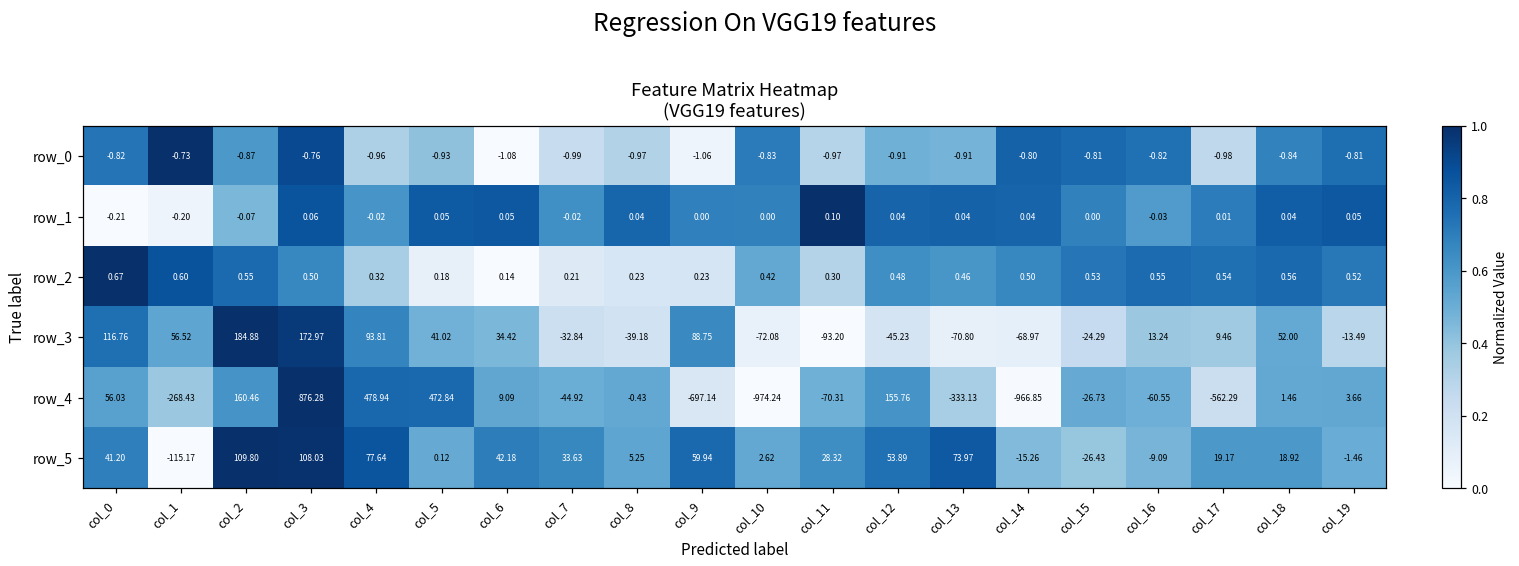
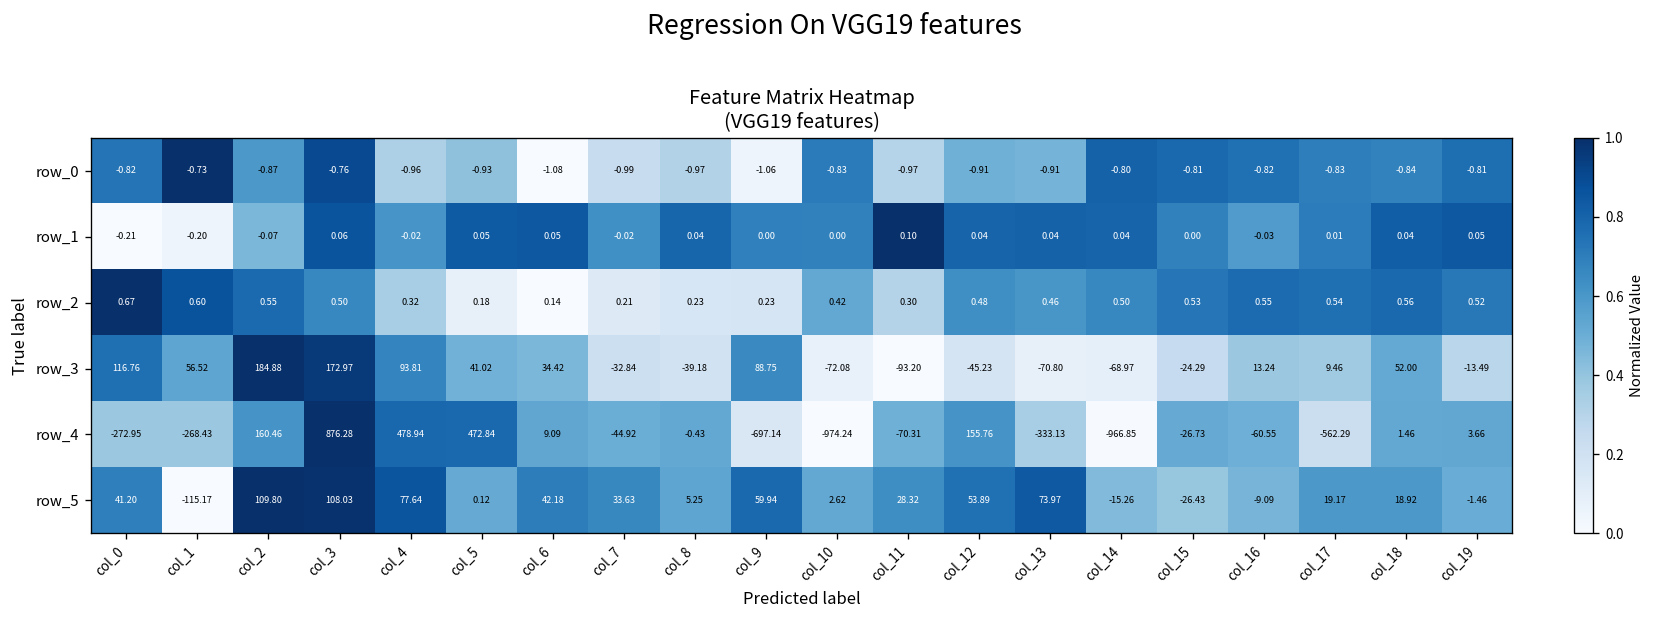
row_0, col_17: -0.98 -> -0.83
row_4, col_0: 56.03 -> -272.95
